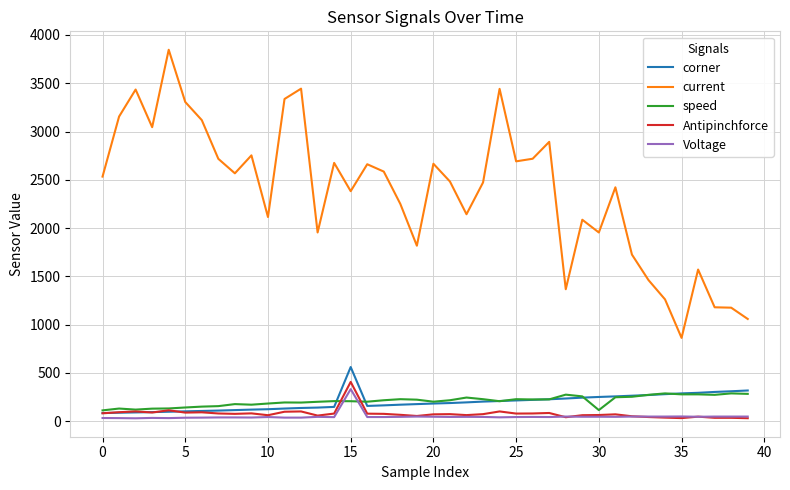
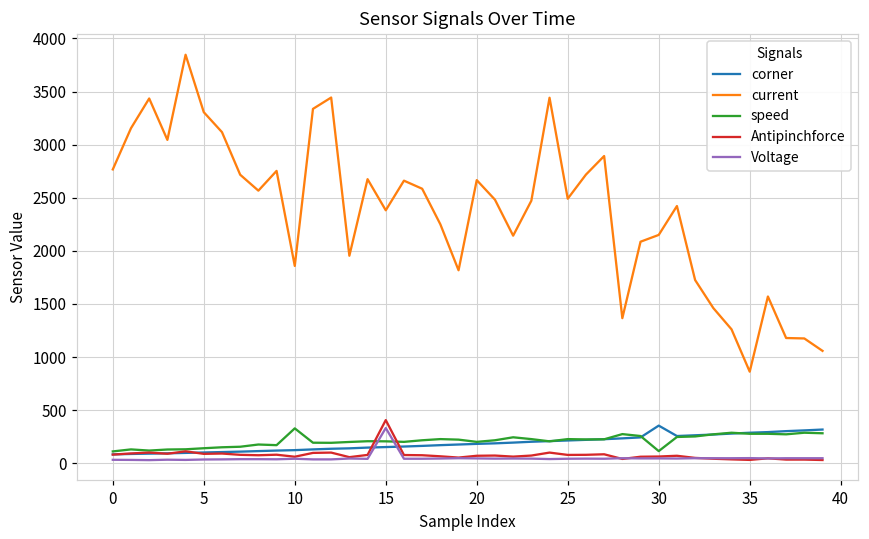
current, 0: 2500 -> 2800
current, 10: 2100 -> 1900
speed, 10: 200 -> 300
corner, 15: 600 -> 200
current, 25: 2700 -> 2500
corner, 30: 300 -> 400
current, 30: 2000 -> 2200
